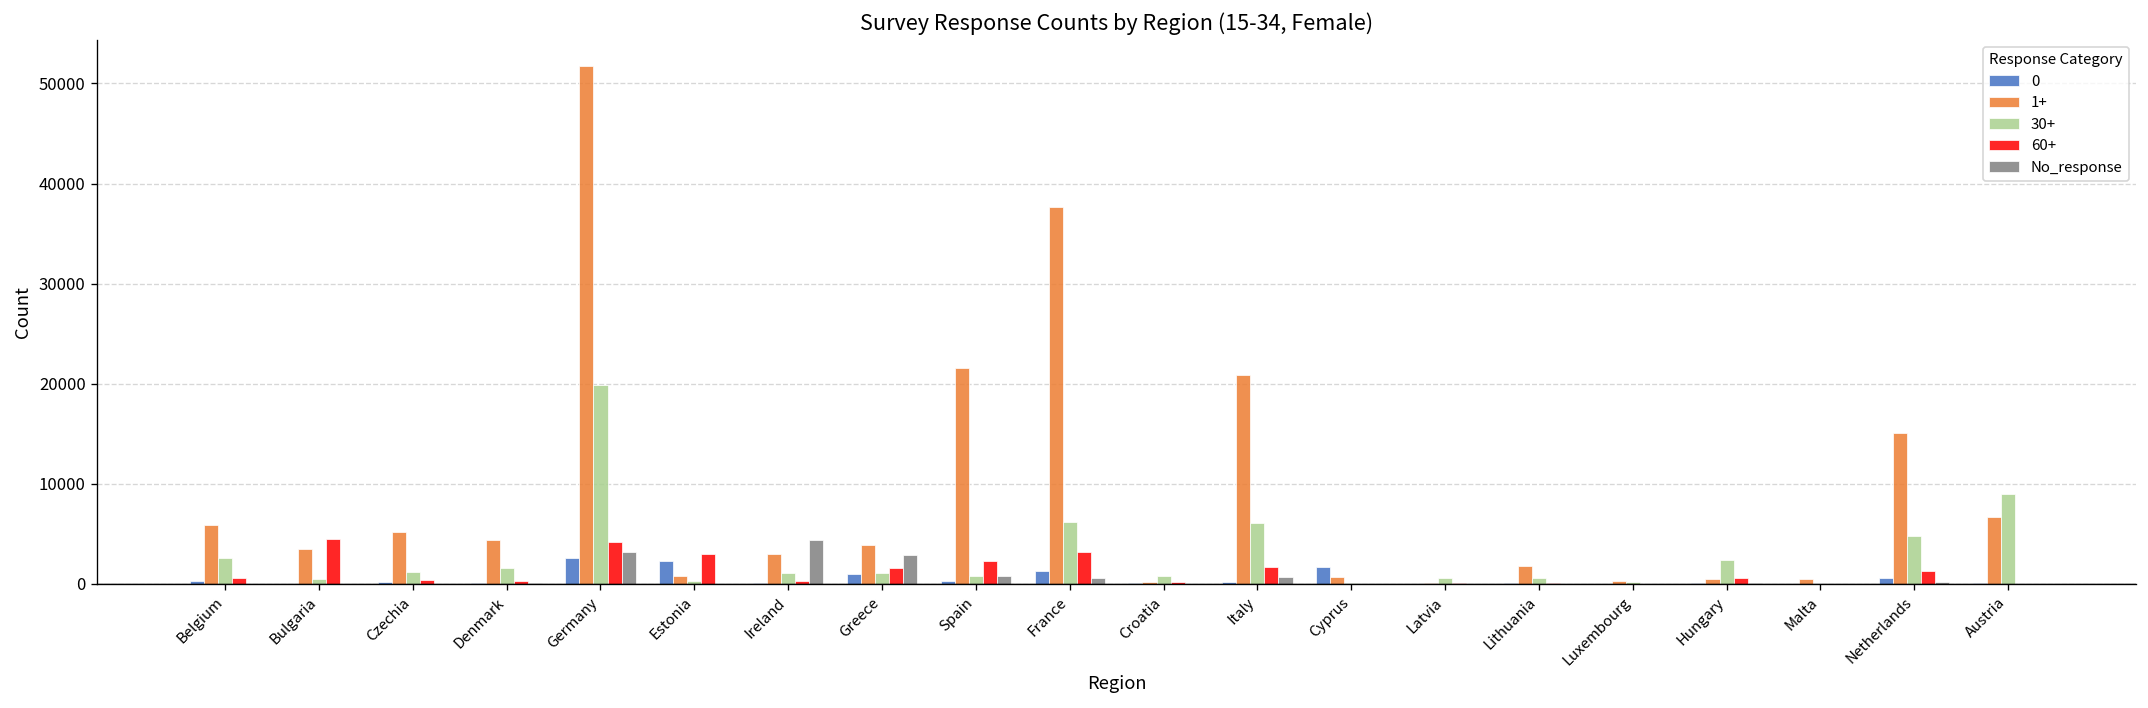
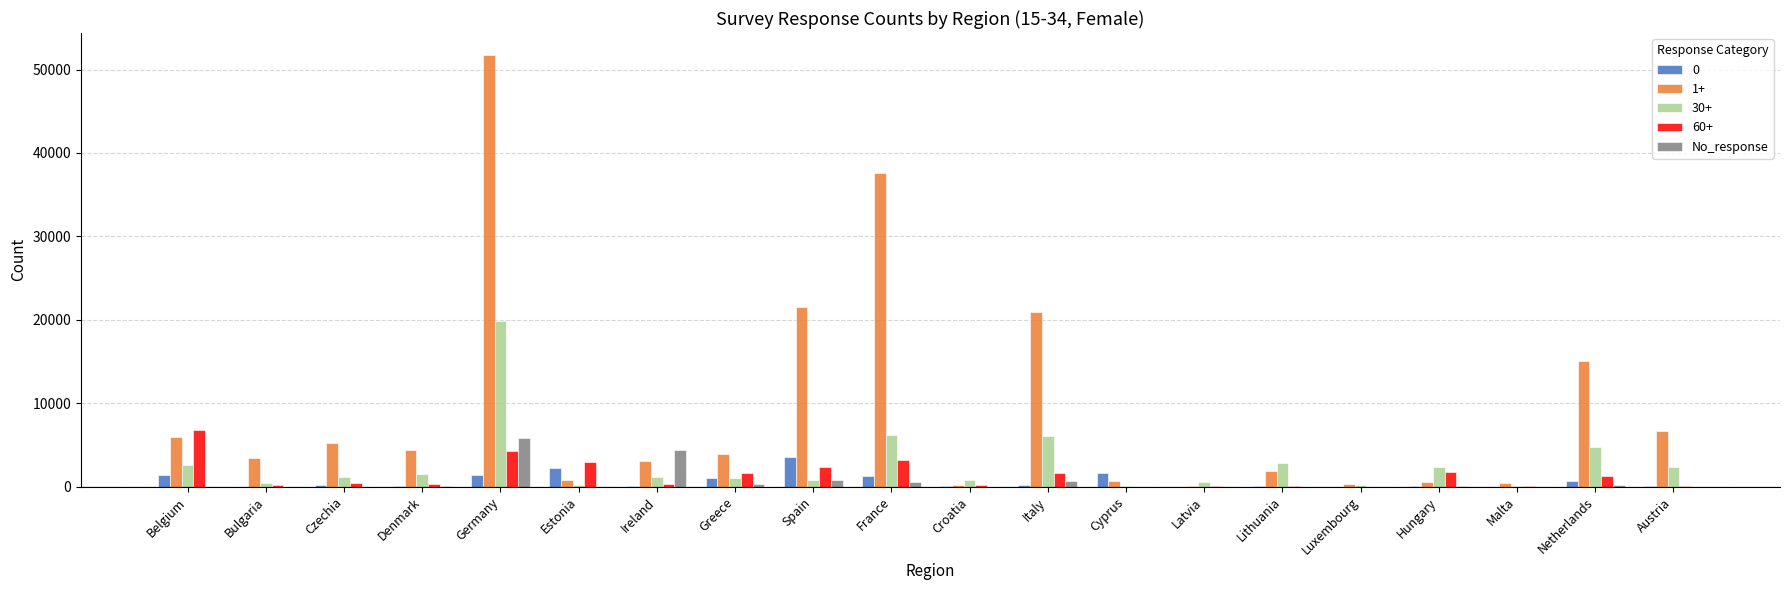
0, Belgium: 0 -> 1000
60+, Belgium: 1000 -> 7000
60+, Bulgaria: 4000 -> 0
0, Germany: 3000 -> 1000
No_response, Germany: 3000 -> 6000
No_response, Greece: 3000 -> 0
0, Spain: 0 -> 4000
30+, Lithuania: 1000 -> 3000
60+, Hungary: 1000 -> 2000
30+, Austria: 9000 -> 2000
